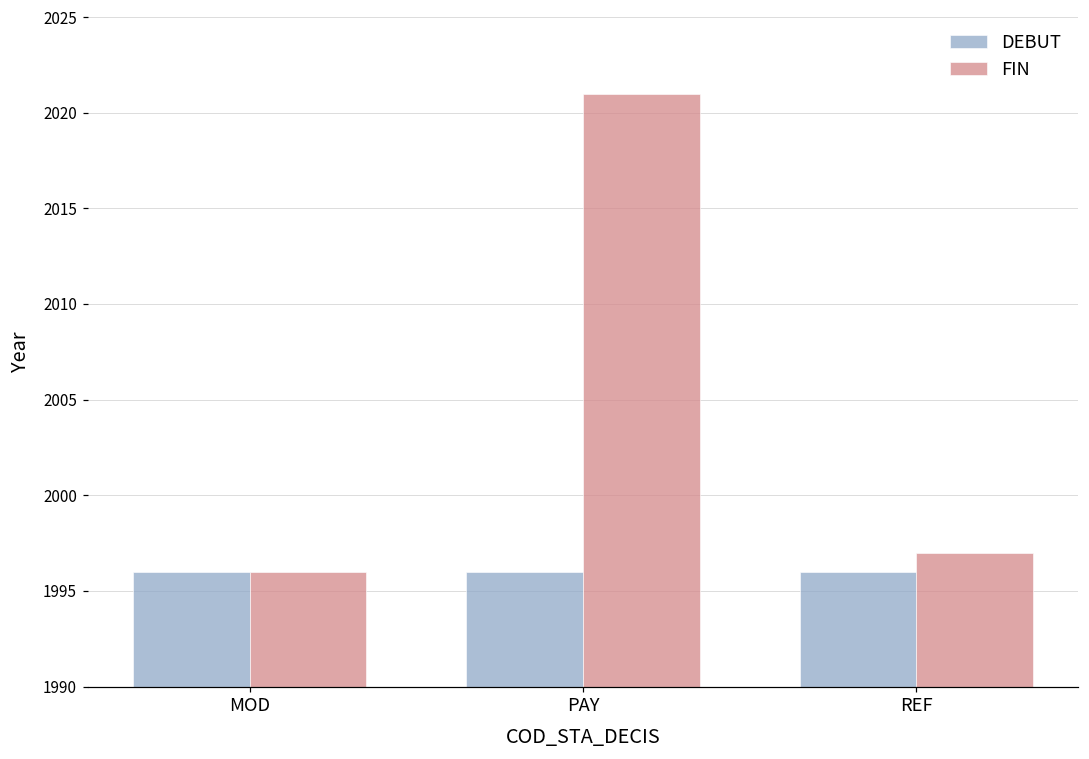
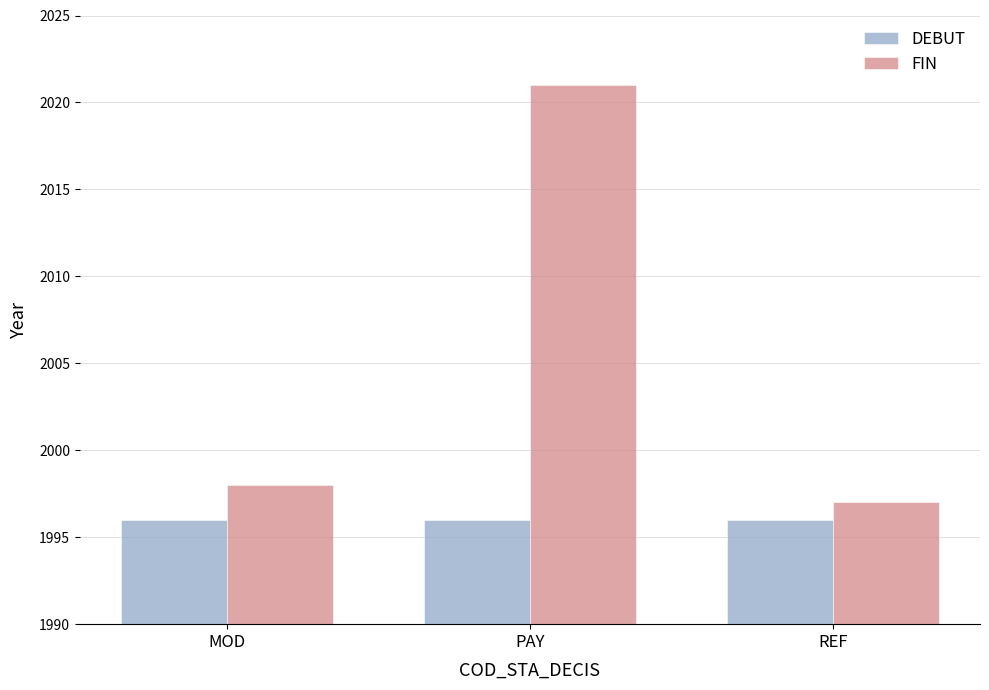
FIN, MOD: 1996 -> 1998
